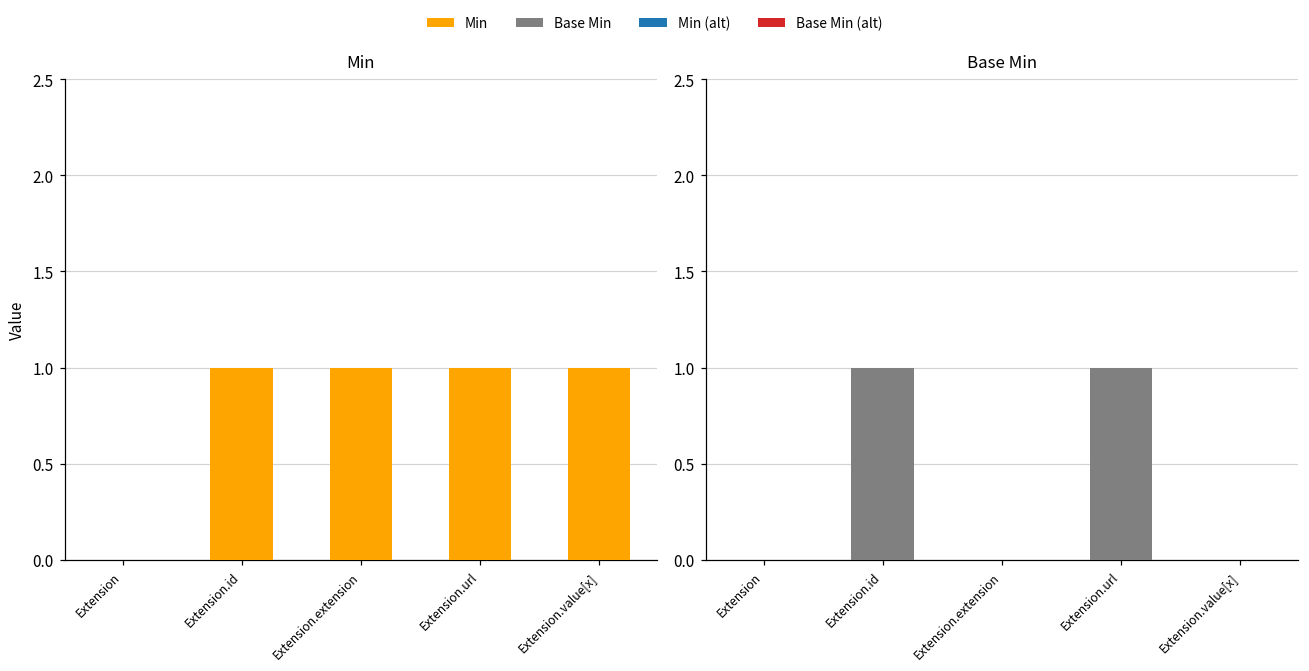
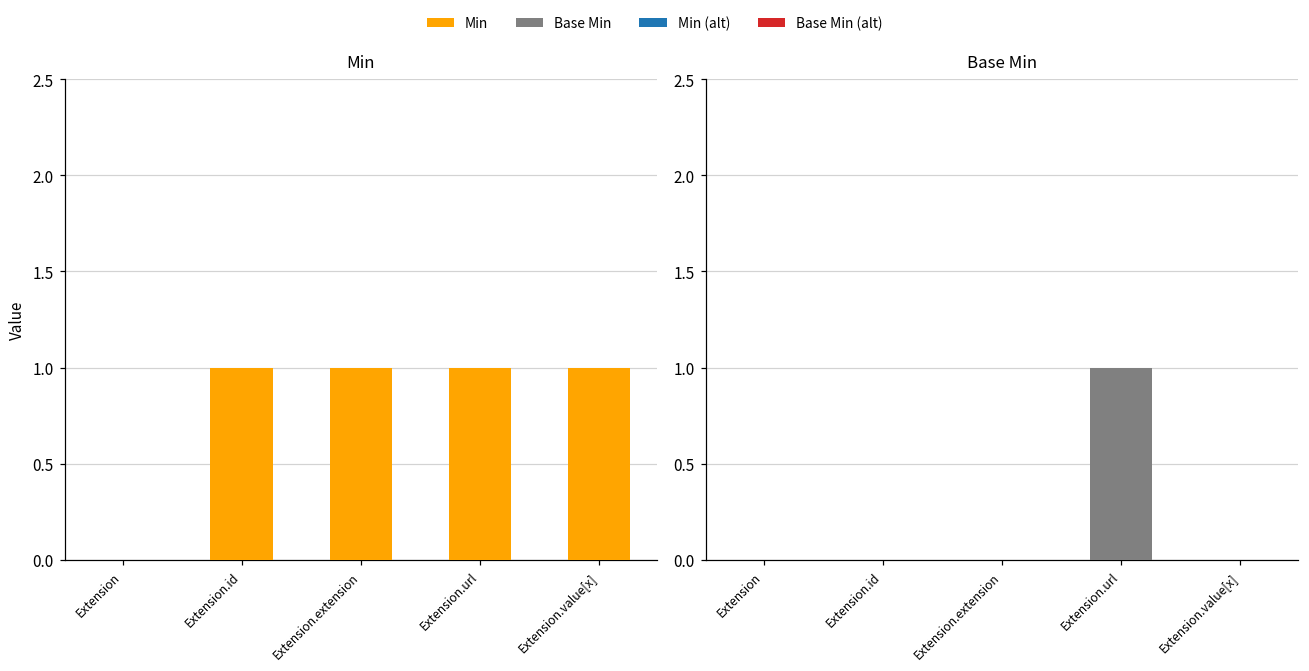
Base Min, Extension.id: 1 -> 0
